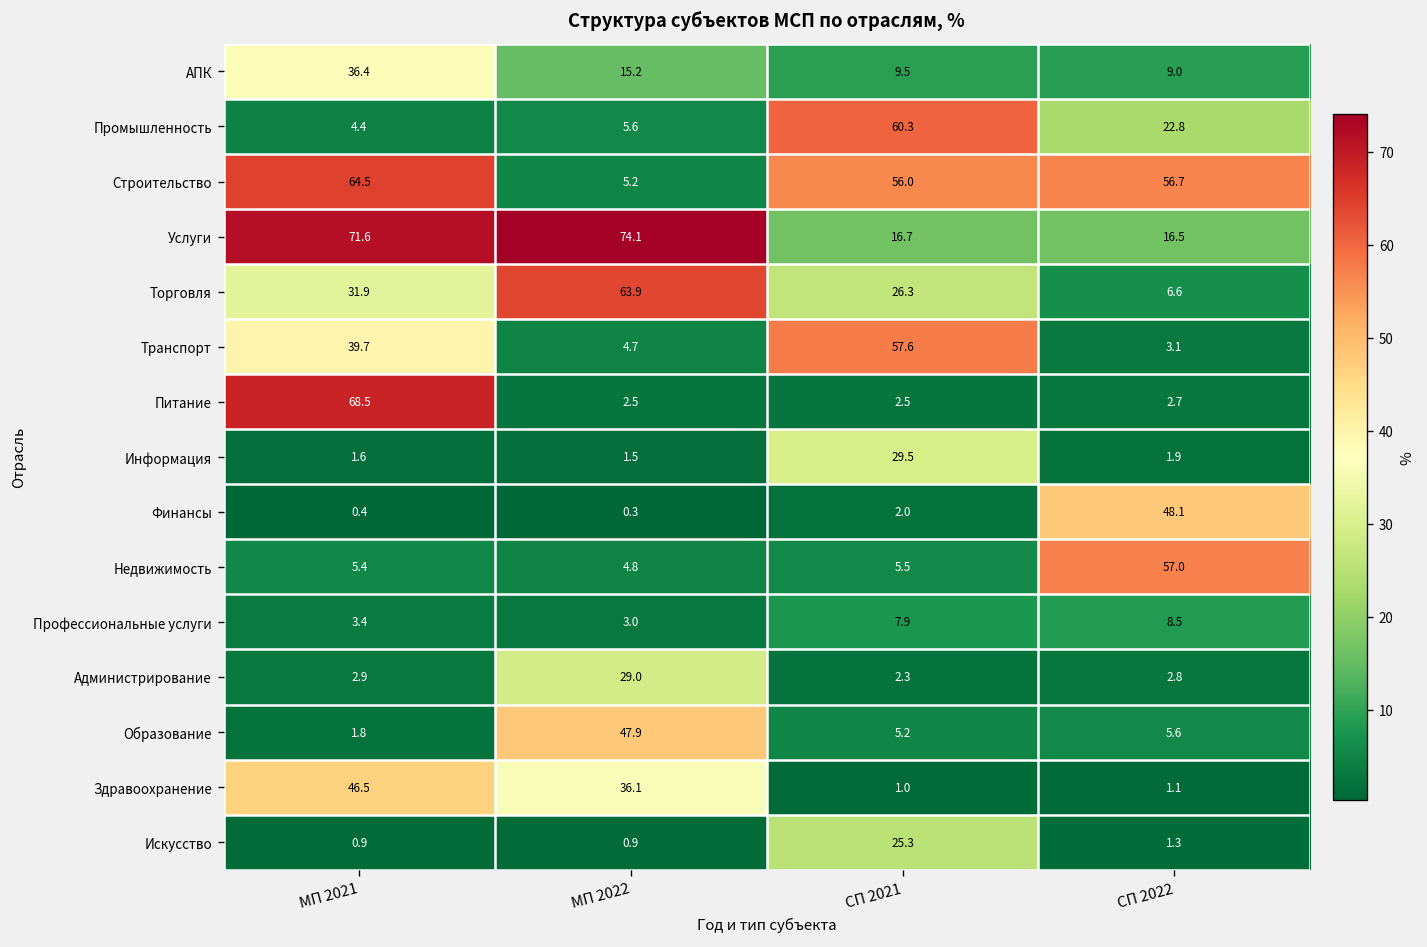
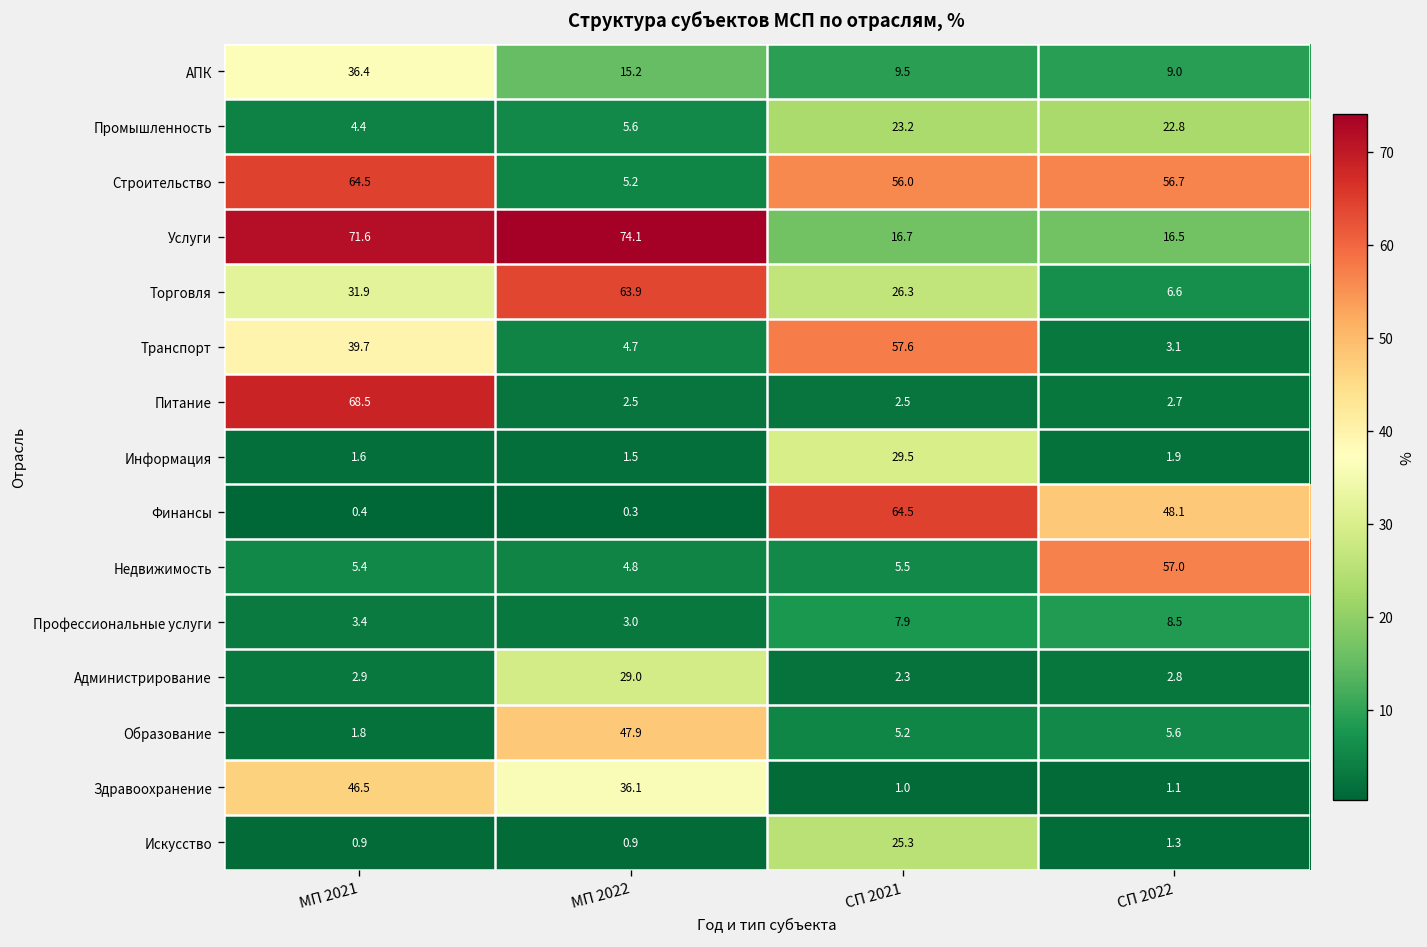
Промышленность, СП 2021: 60.3 -> 23.2
Финансы, СП 2021: 2.0 -> 64.5
